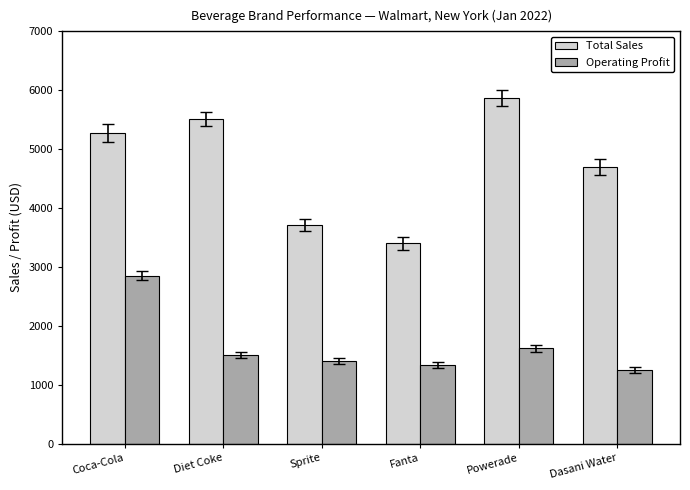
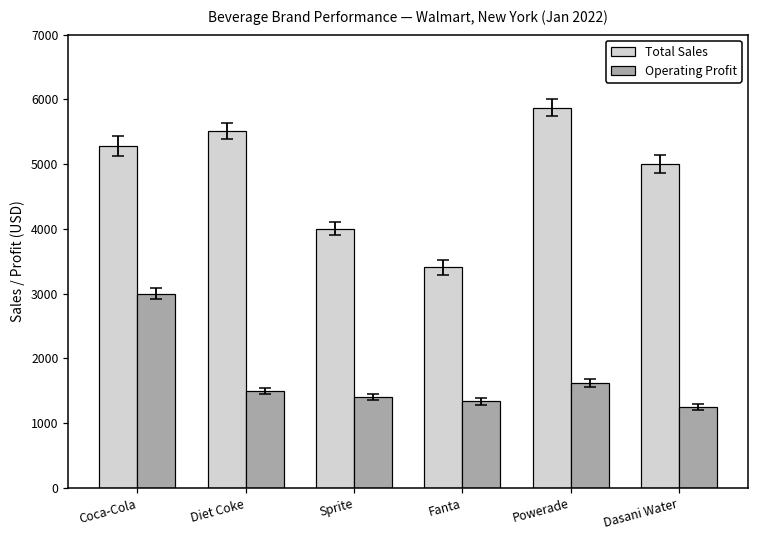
Operating Profit, Coca-Cola: 2900 -> 3000
Total Sales, Sprite: 3700 -> 4000
Total Sales, Dasani Water: 4700 -> 5000
